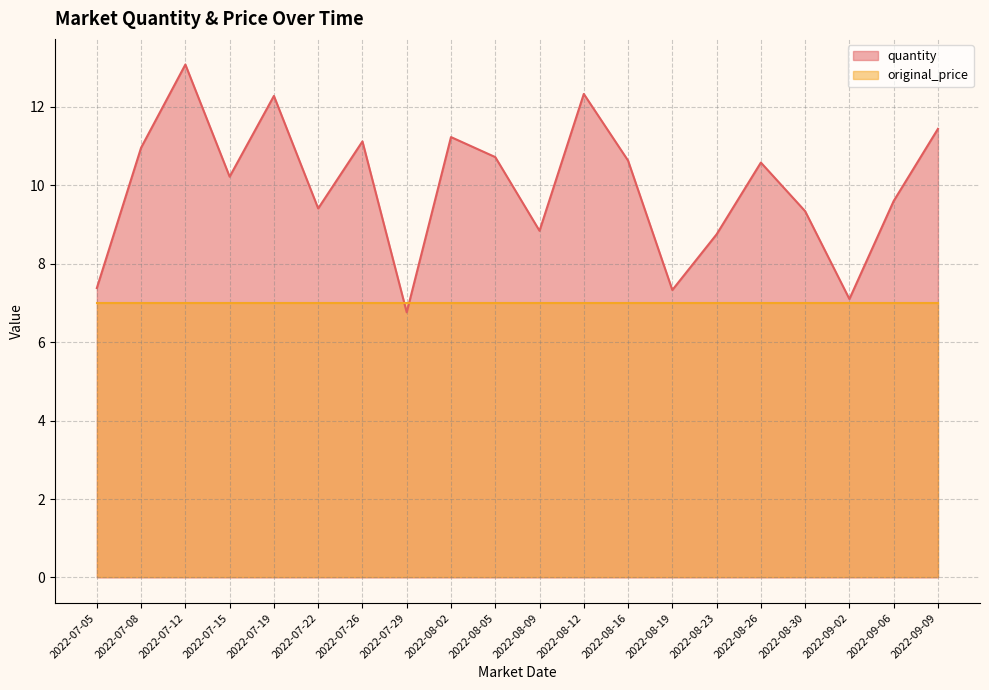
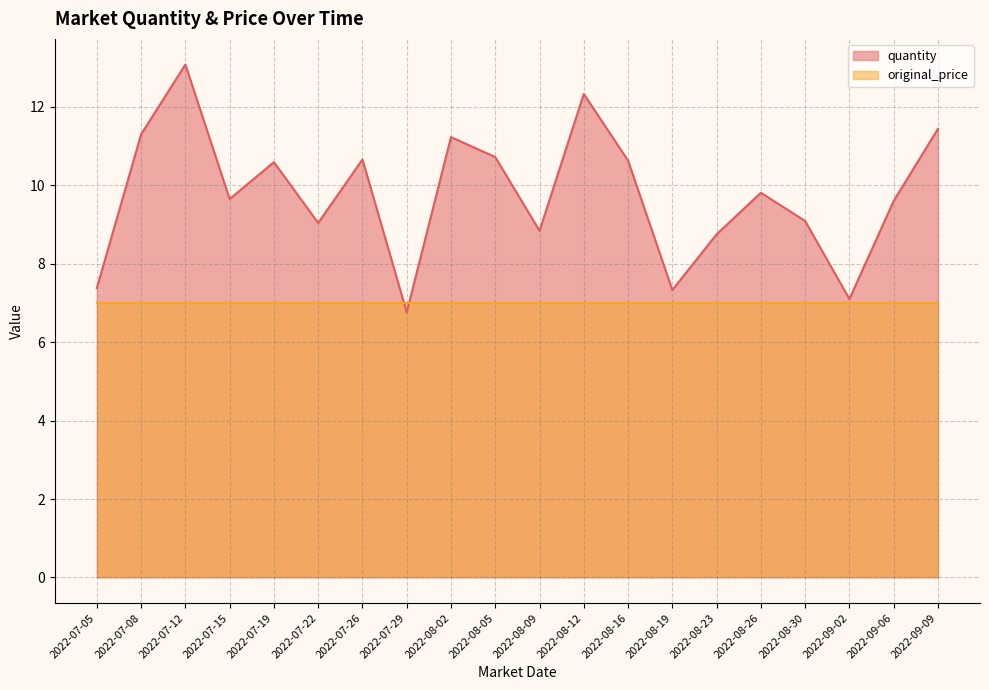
quantity, 2022-07-08: 11.0 -> 11.3
quantity, 2022-07-15: 10.2 -> 9.7
quantity, 2022-07-19: 12.3 -> 10.6
quantity, 2022-07-22: 9.4 -> 9.0
quantity, 2022-07-26: 11.1 -> 10.7
quantity, 2022-08-26: 10.6 -> 9.8
quantity, 2022-08-30: 9.3 -> 9.1
